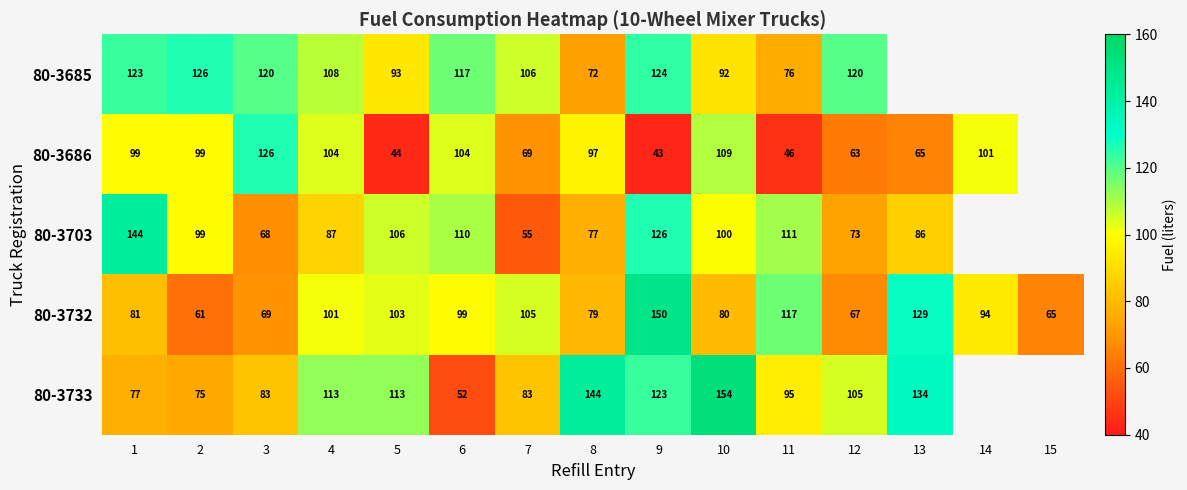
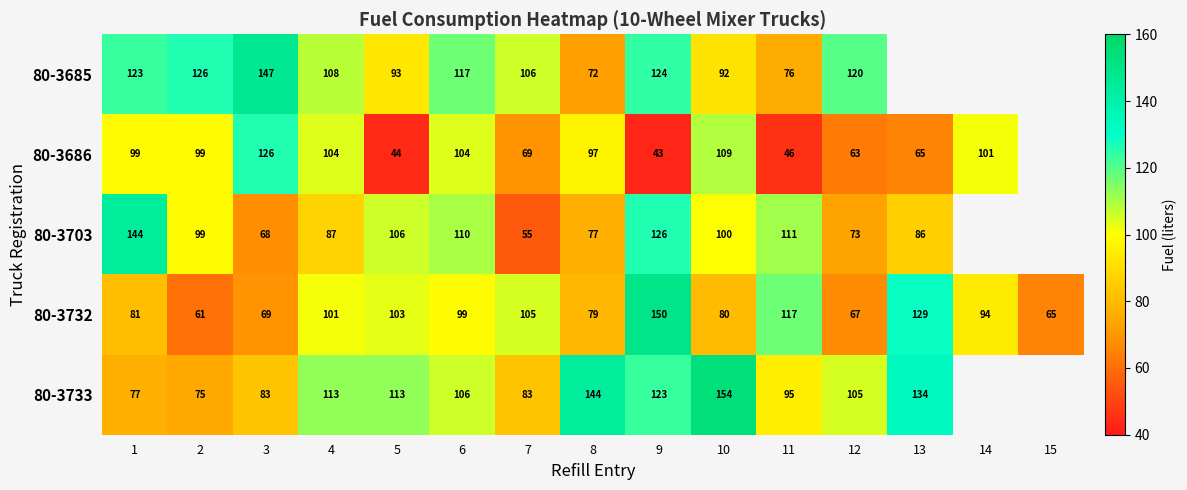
80-3685, 3: 120 -> 147
80-3733, 6: 52 -> 106
